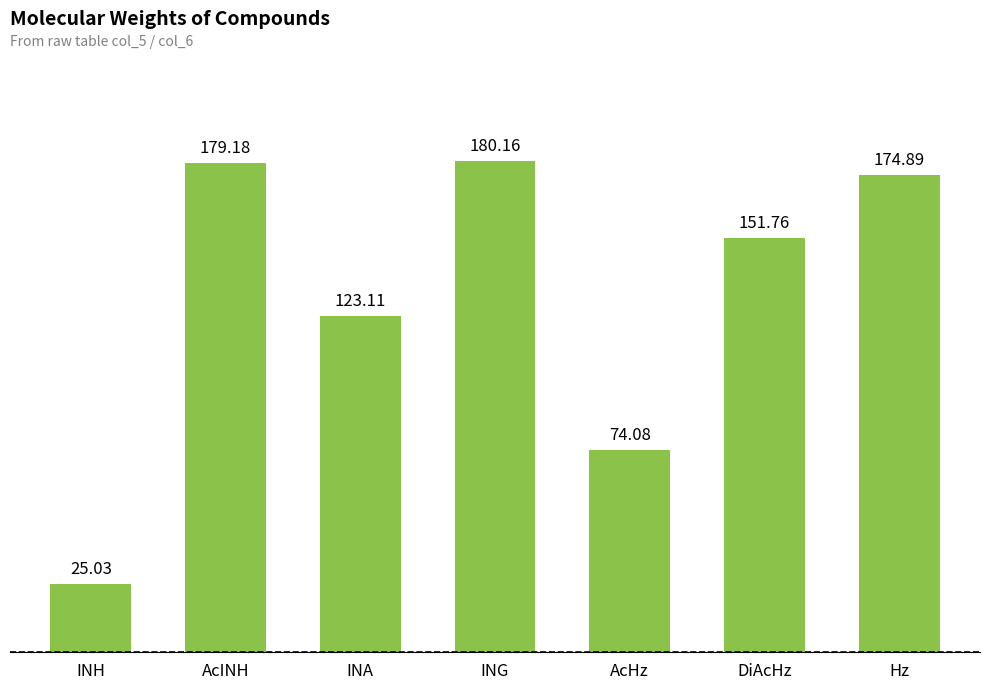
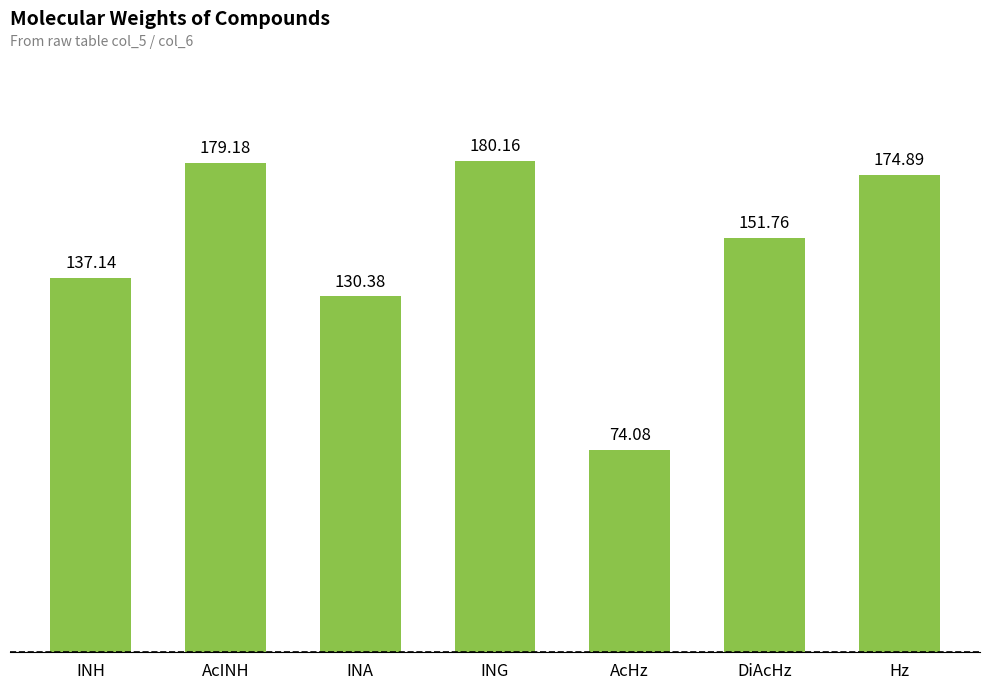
INH: 25.03 -> 137.14
INA: 123.11 -> 130.38
